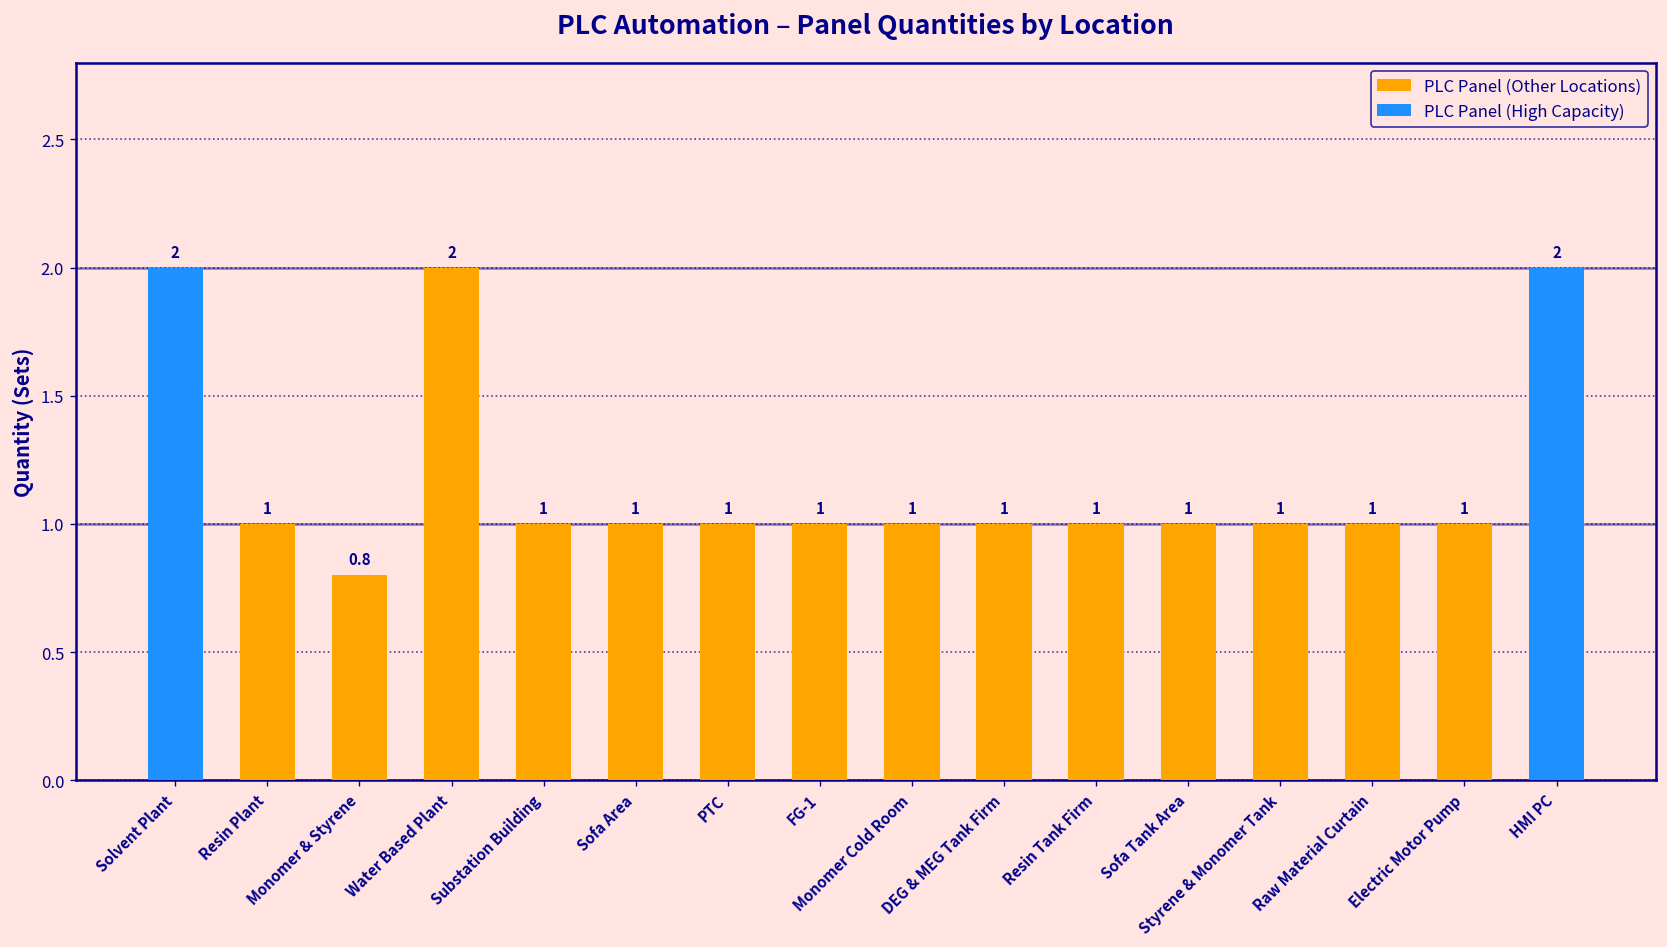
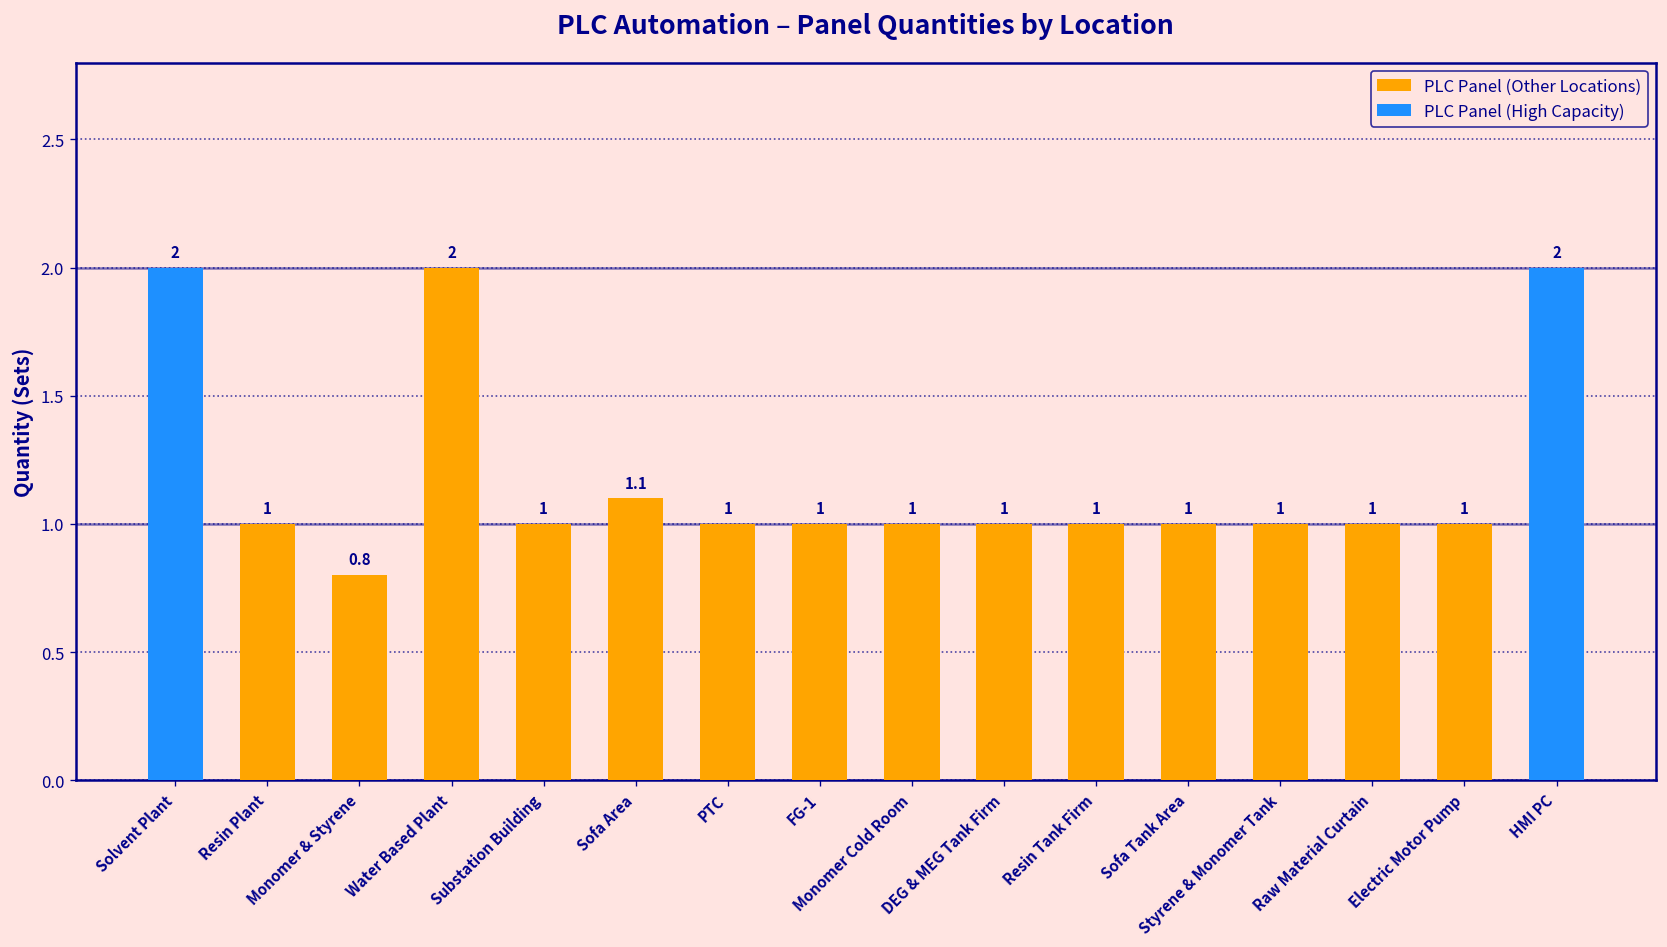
PLC Panel (Other Locations), Sofa Area: 1 -> 1.1
